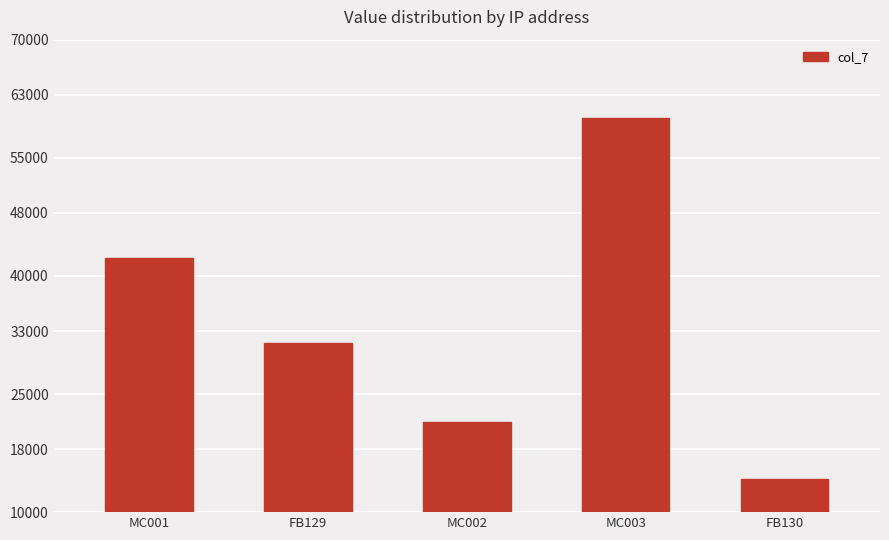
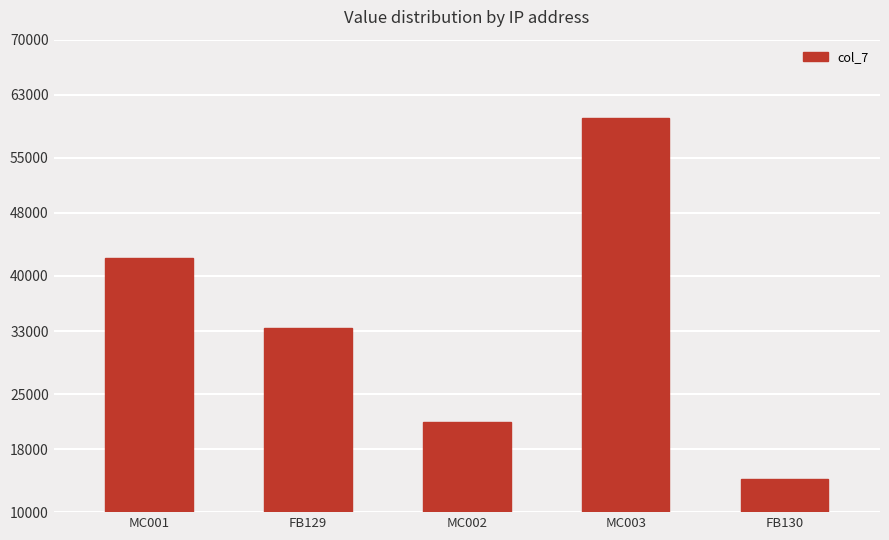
FB129: 32000 -> 33000
